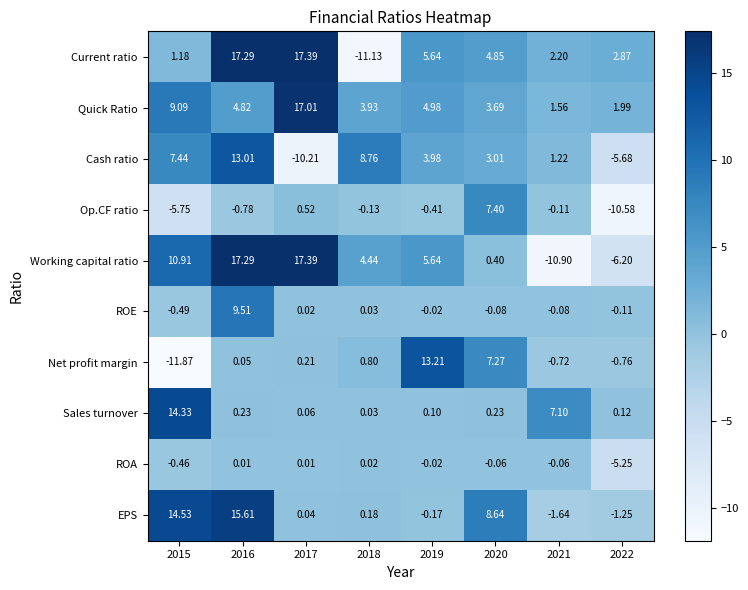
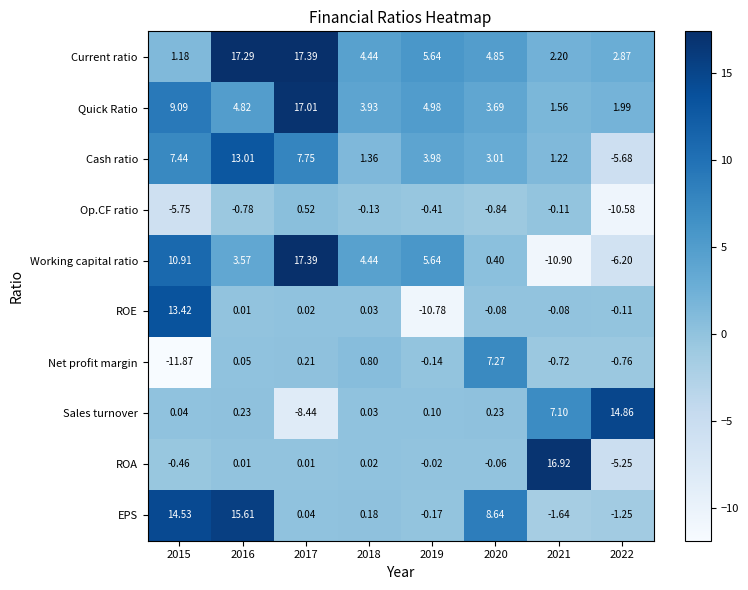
Current ratio, 2018: -11.13 -> 4.44
Cash ratio, 2017: -10.21 -> 7.75
Cash ratio, 2018: 8.76 -> 1.36
Op.CF ratio, 2020: 7.40 -> -0.84
Working capital ratio, 2016: 17.29 -> 3.57
ROE, 2015: -0.49 -> 13.42
ROE, 2016: 9.51 -> 0.01
ROE, 2019: -0.02 -> -10.78
Net profit margin, 2019: 13.21 -> -0.14
Sales turnover, 2015: 14.33 -> 0.04
Sales turnover, 2017: 0.06 -> -8.44
Sales turnover, 2022: 0.12 -> 14.86
ROA, 2021: -0.06 -> 16.92
